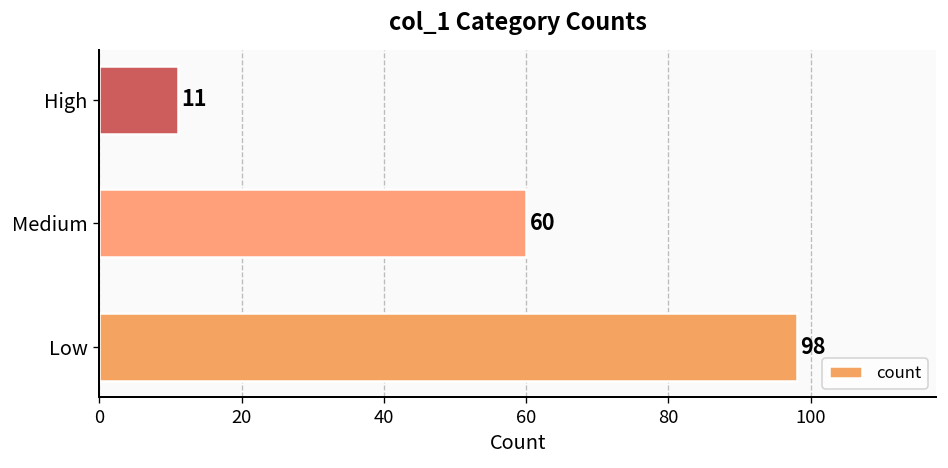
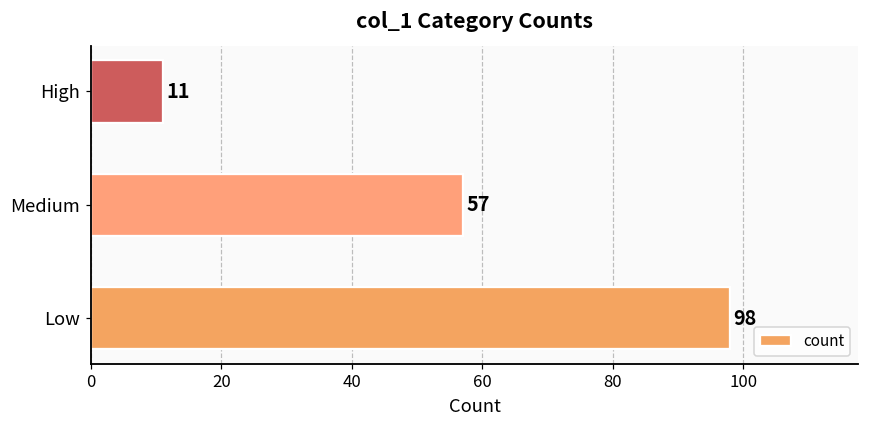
Medium: 60 -> 57
